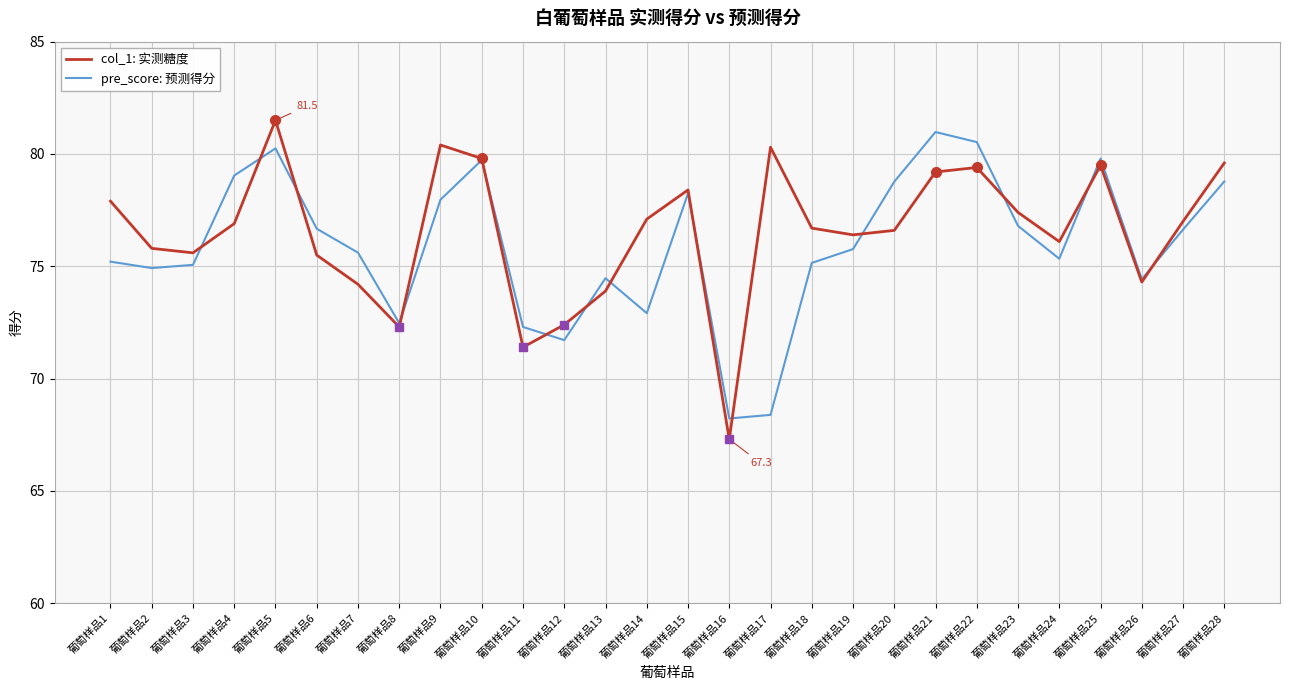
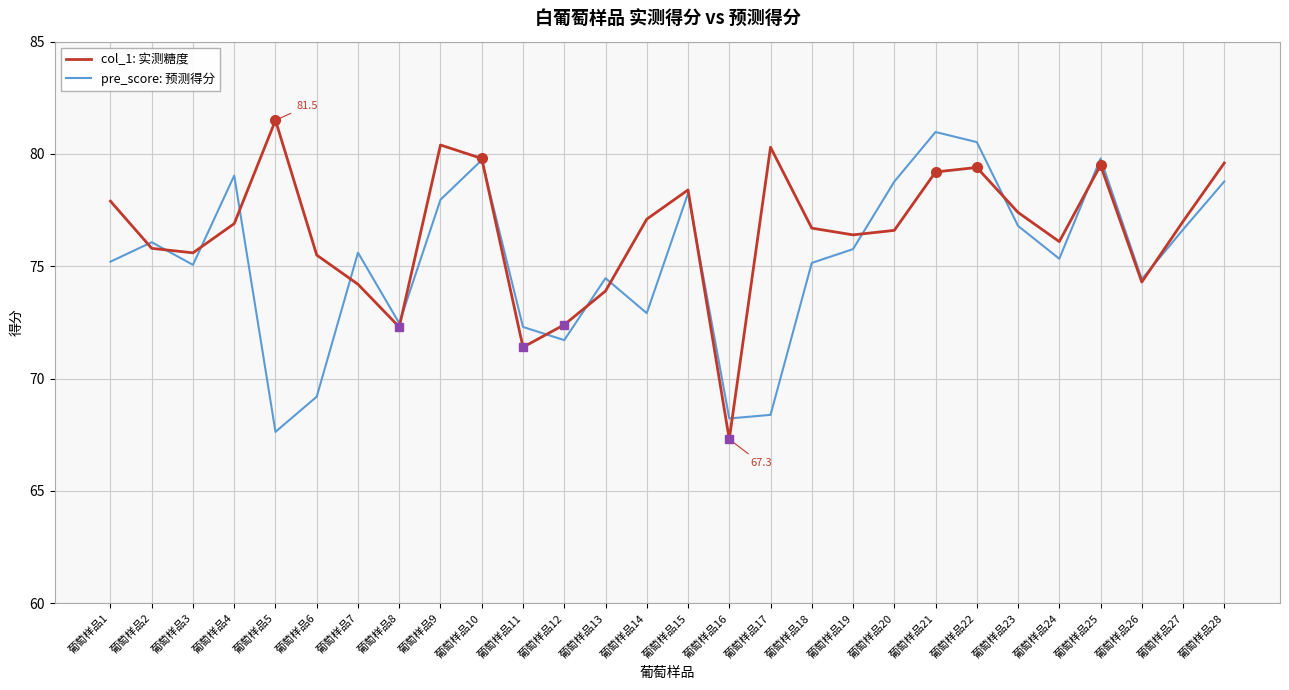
pre_score: 预测得分, 葡萄样品2: 74.9 -> 76.1
pre_score: 预测得分, 葡萄样品5: 80.2 -> 67.6
pre_score: 预测得分, 葡萄样品6: 76.7 -> 69.2
